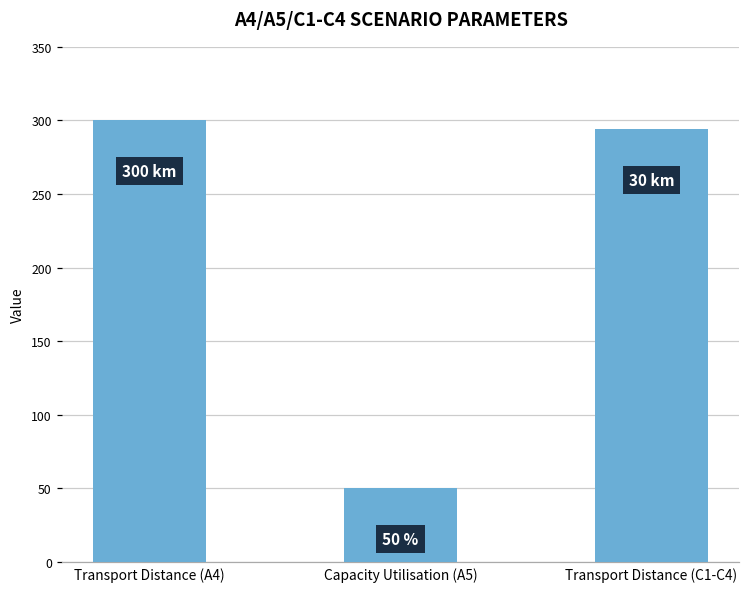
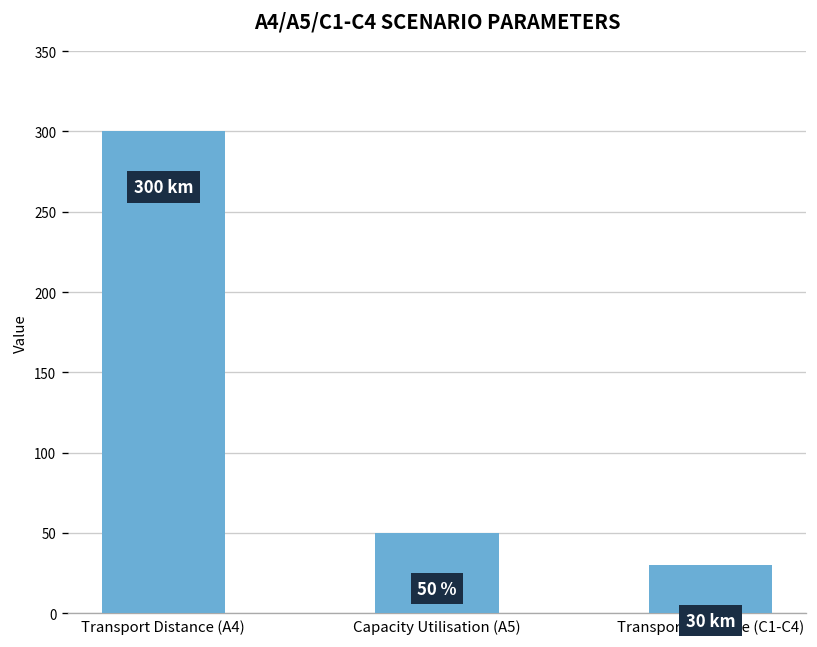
Transport Distance (C1-C4): 294 -> 30
